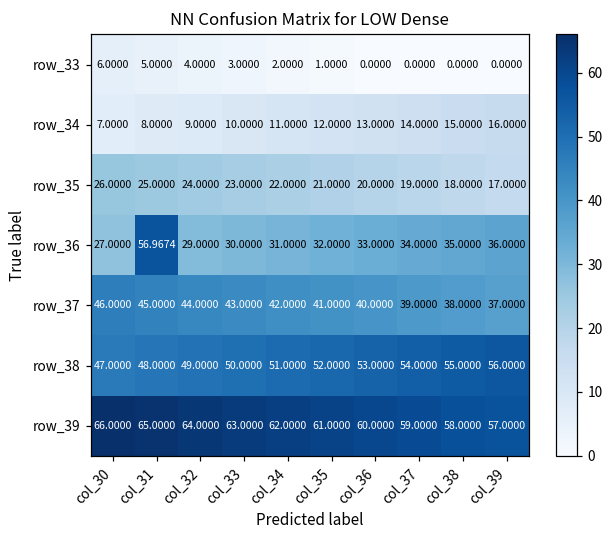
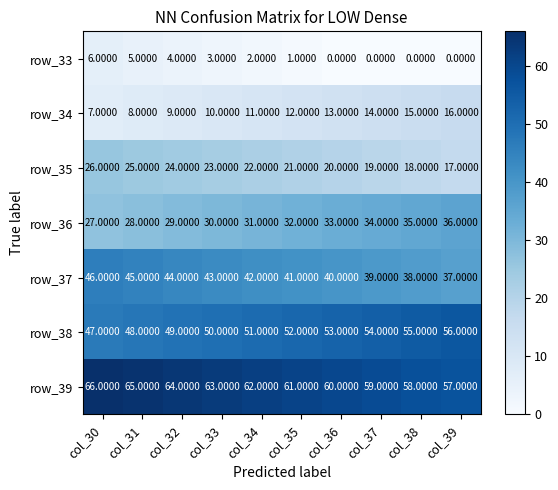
row_36, col_31: 56.9674 -> 28.0000
